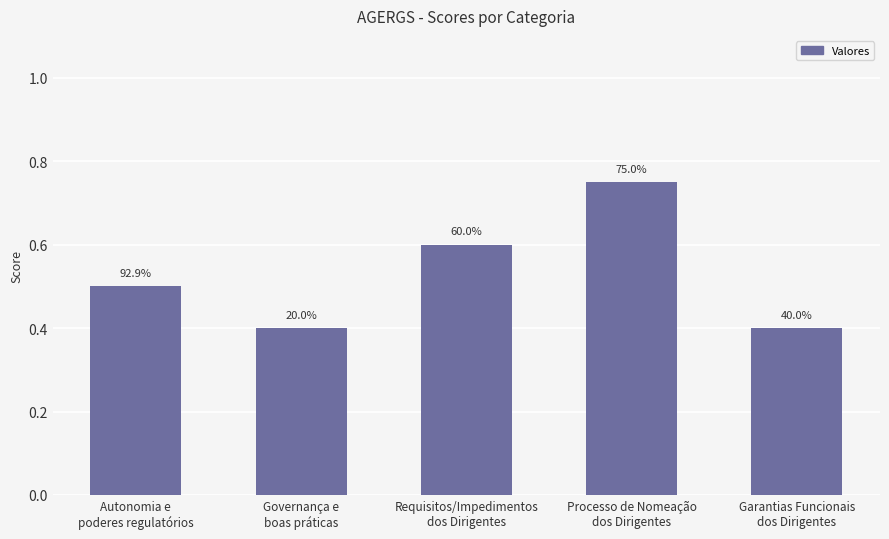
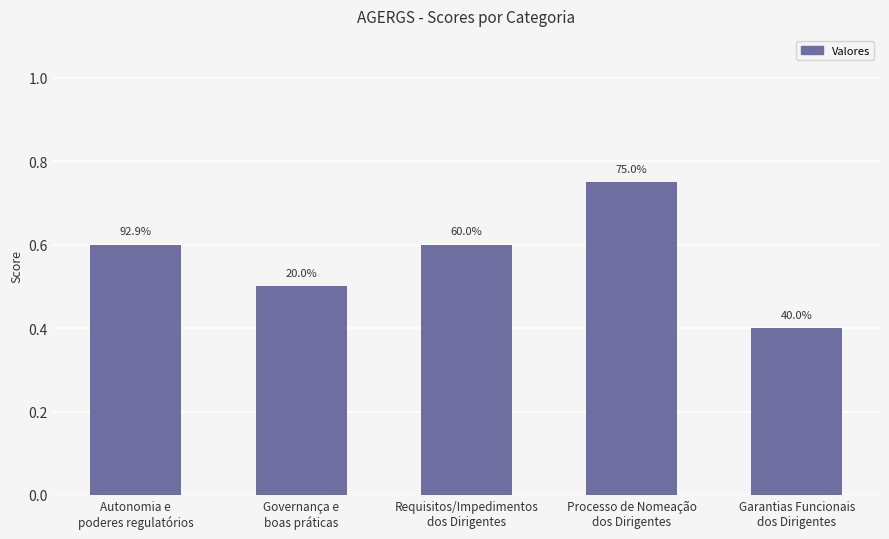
Autonomia e poderes regulatórios: 0.5 -> 0.6
Governança e boas práticas: 0.4 -> 0.5
